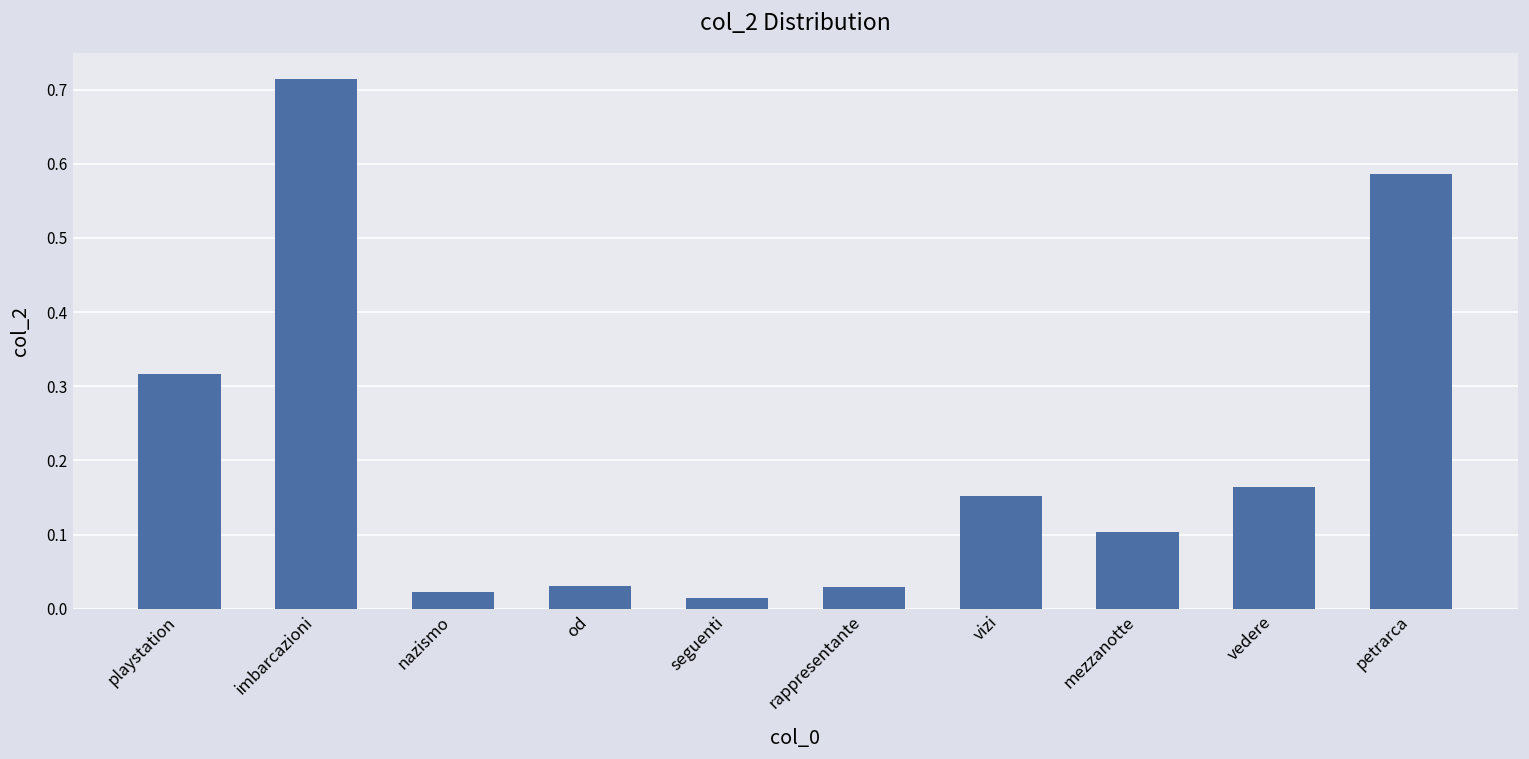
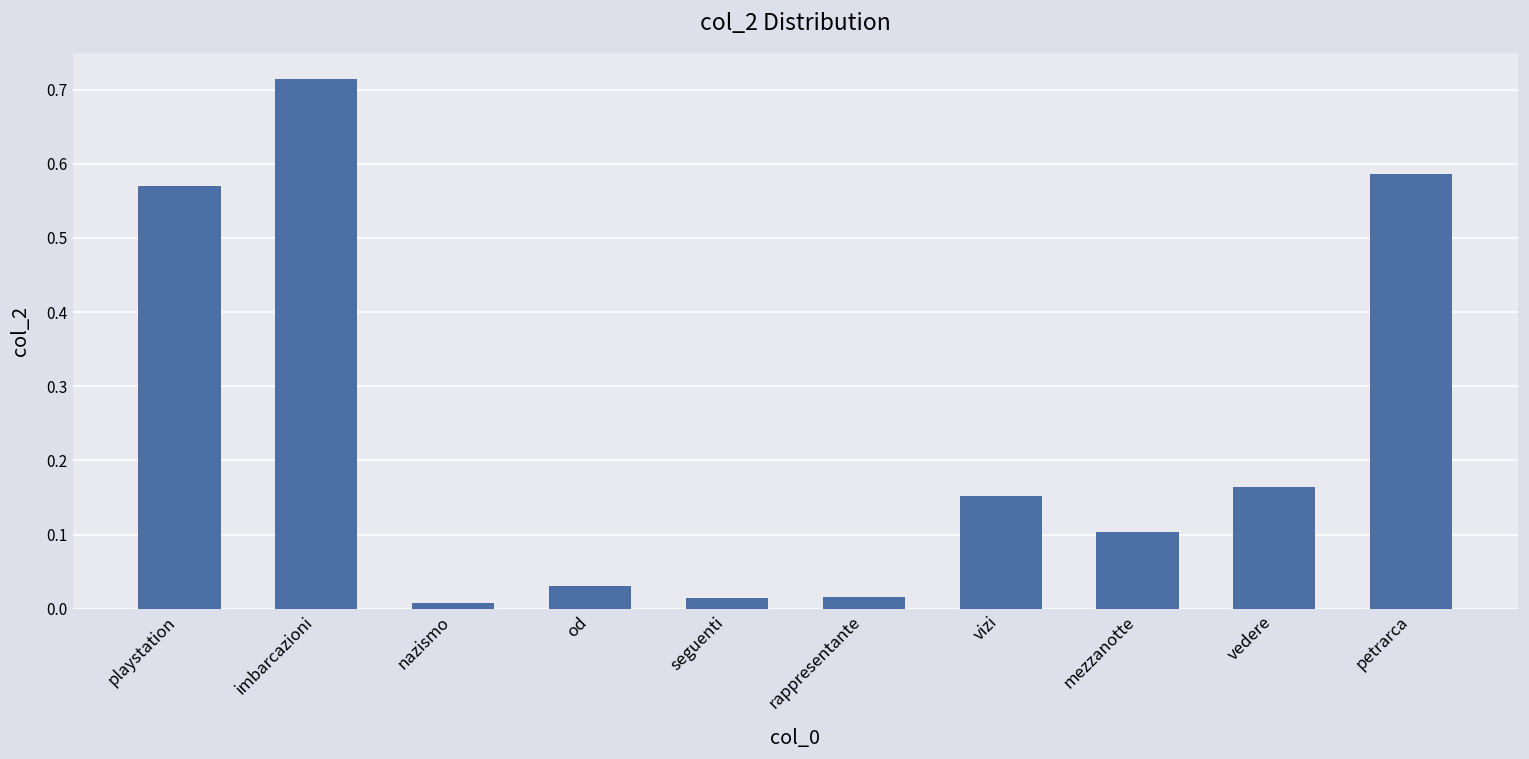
playstation: 0.32 -> 0.57
nazismo: 0.02 -> 0.01
rappresentante: 0.03 -> 0.02
